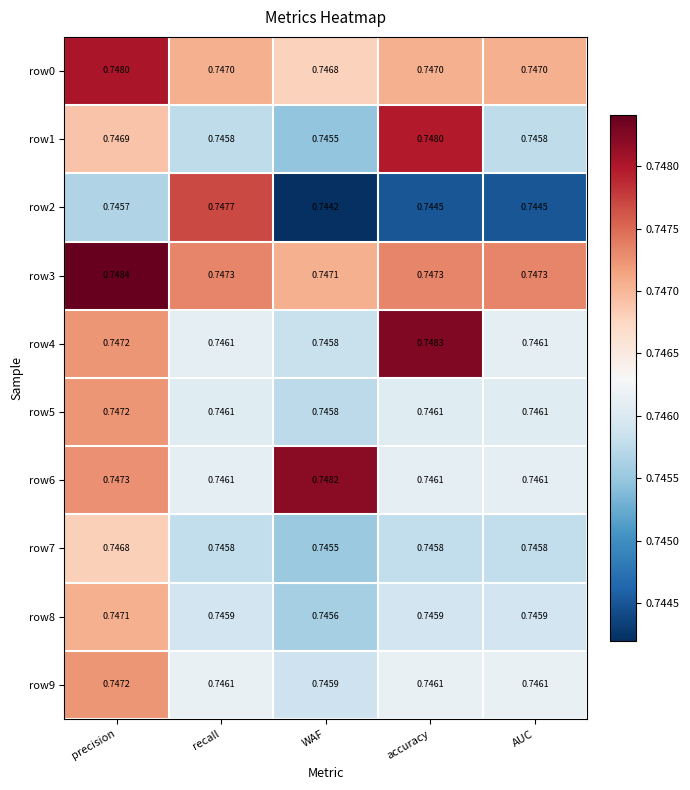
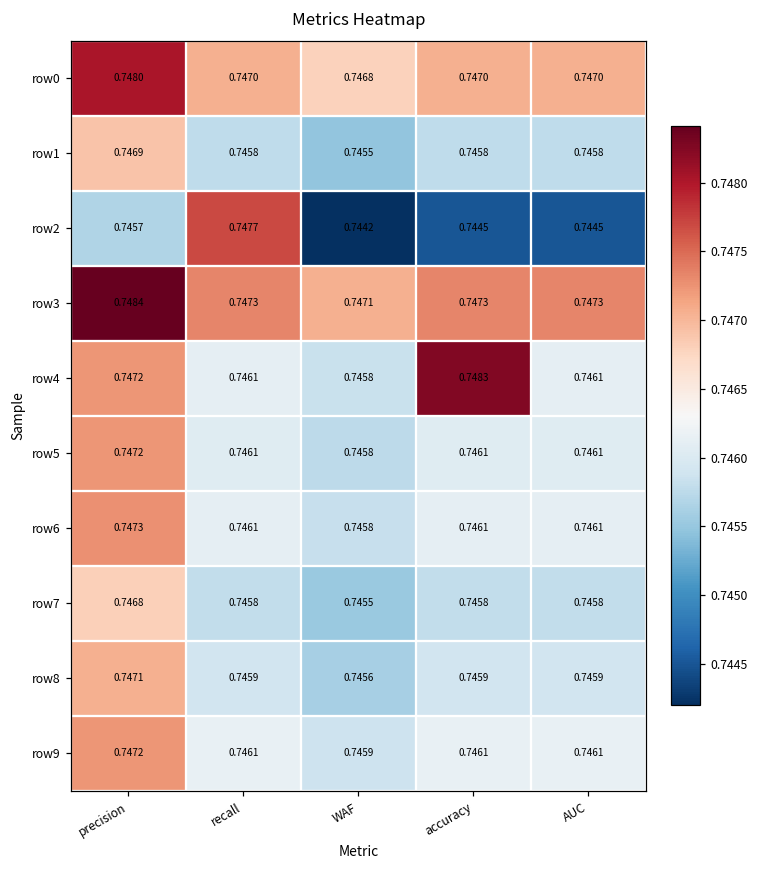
row1, accuracy: 0.7480 -> 0.7458
row6, WAF: 0.7482 -> 0.7458
